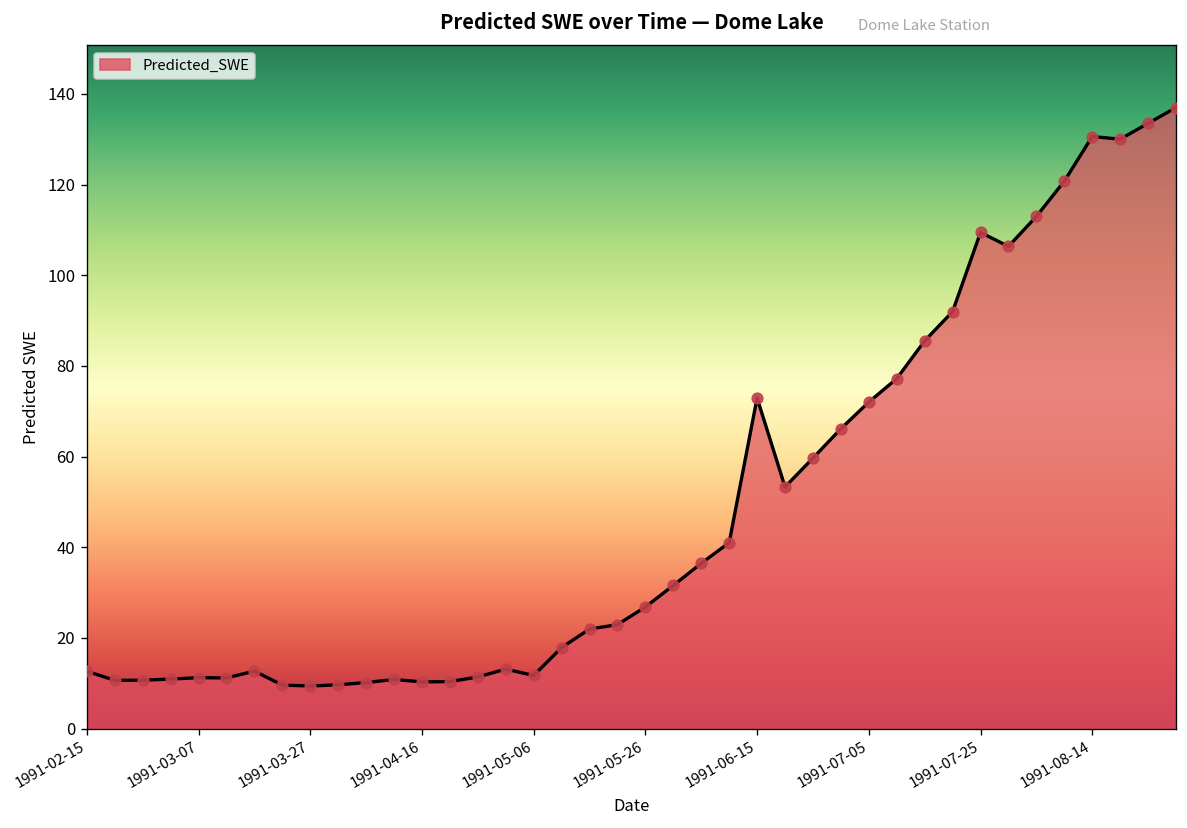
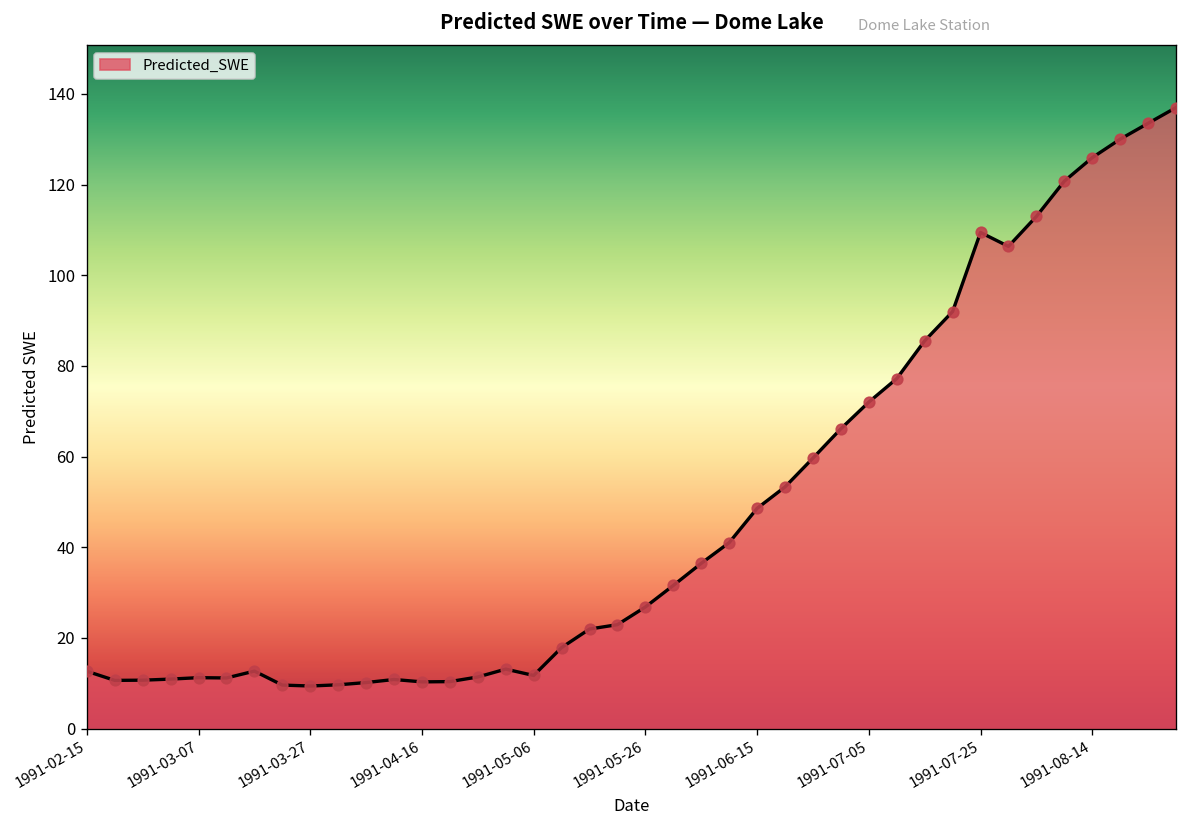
1991-06-15: 73 -> 49
1991-08-14: 131 -> 126
